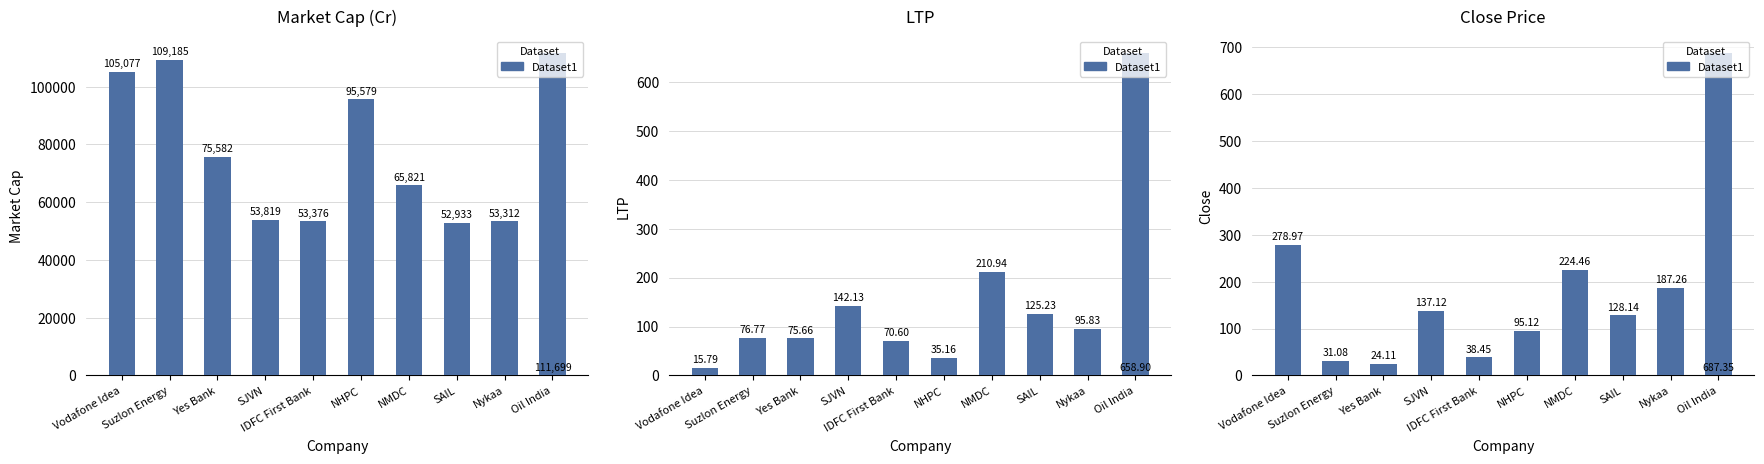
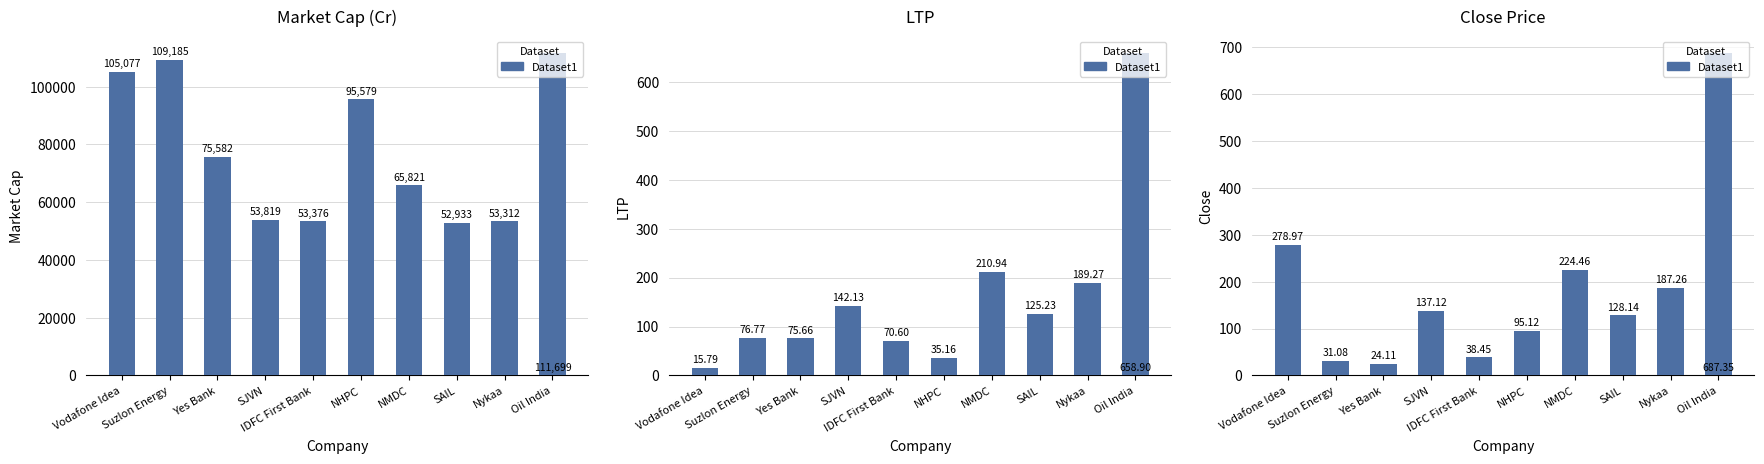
LTP, Nykaa: 95.83 -> 189.27
